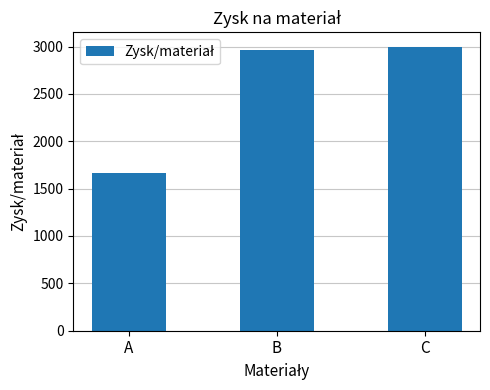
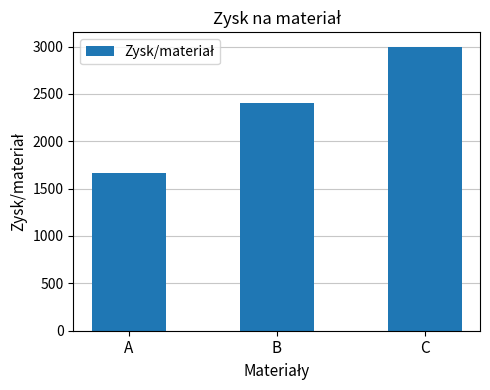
B: 3000 -> 2400
